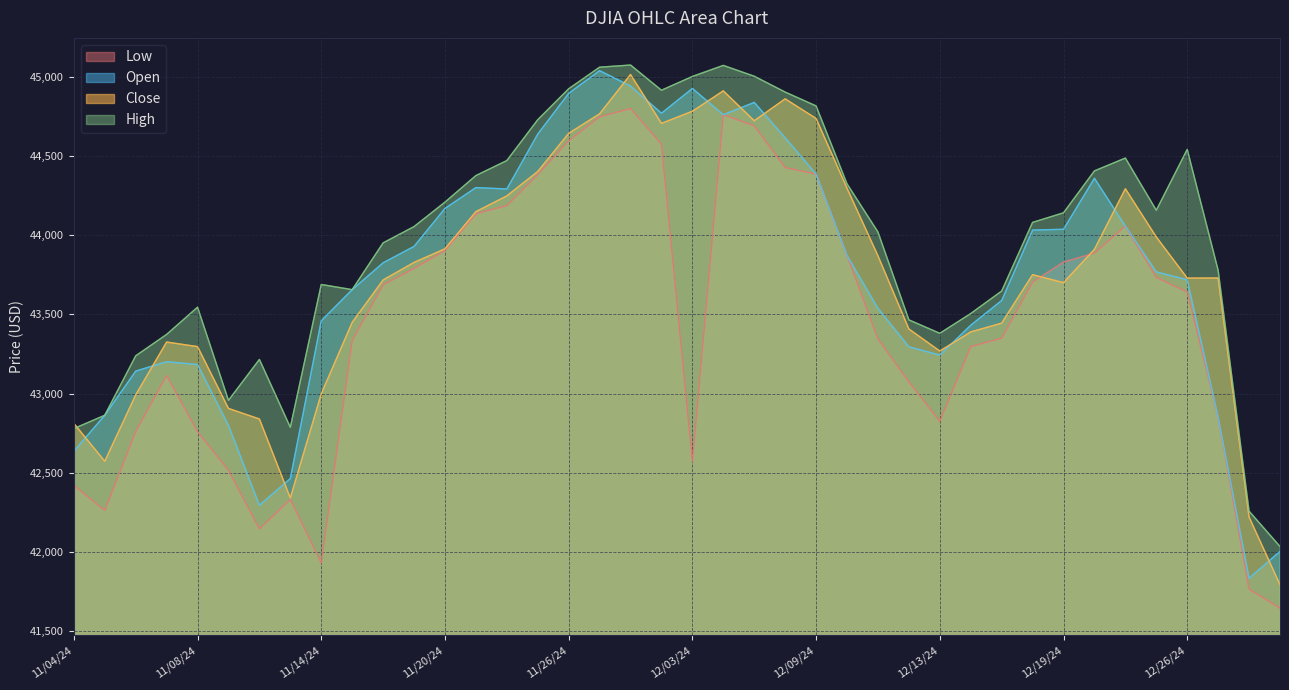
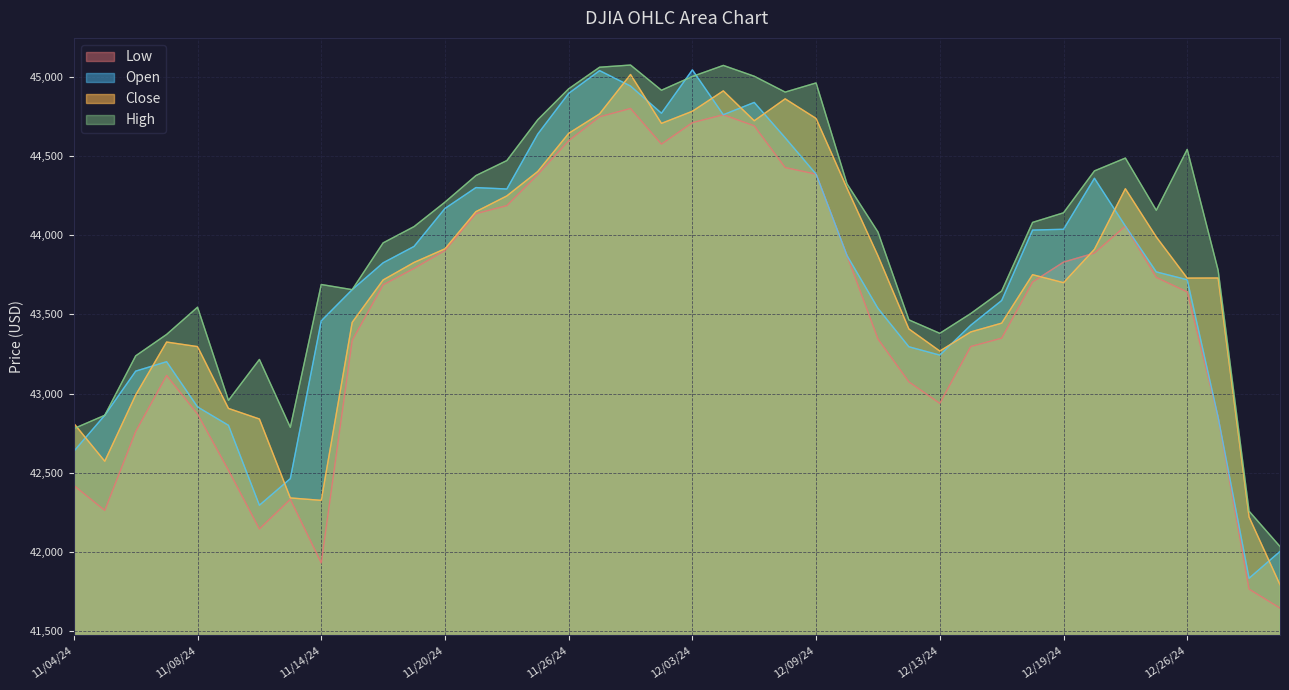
Low, 11/08/24: 42,760 -> 42,870
Open, 11/08/24: 43,180 -> 42,920
Close, 11/14/24: 43,000 -> 42,330
Low, 12/03/24: 42,570 -> 44,710
Open, 12/03/24: 44,930 -> 45,040
High, 12/09/24: 44,820 -> 44,960
Low, 12/13/24: 42,830 -> 42,940
